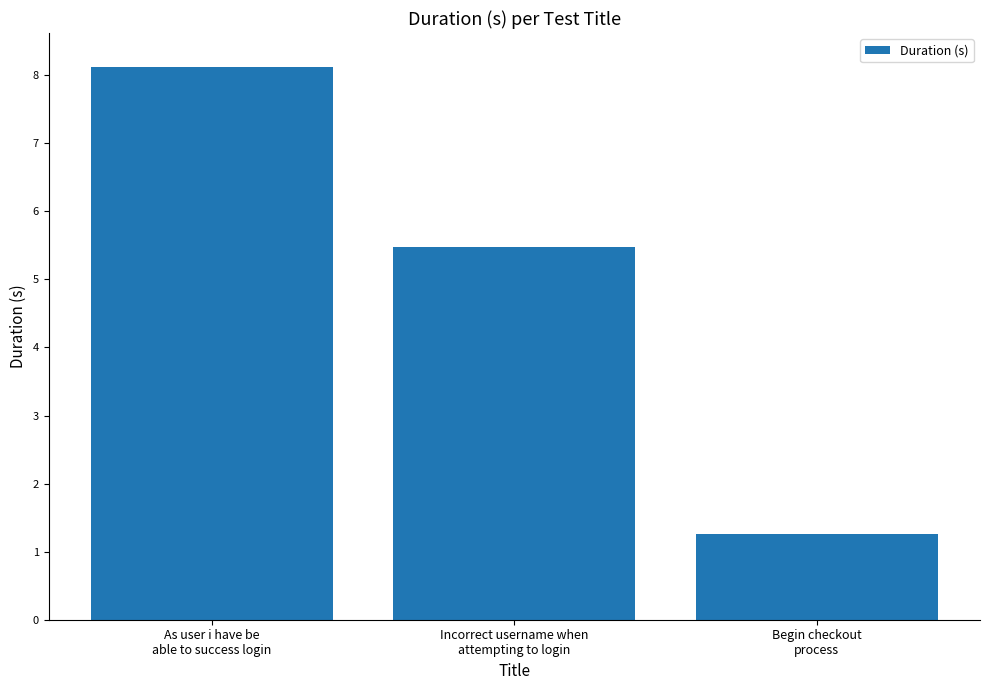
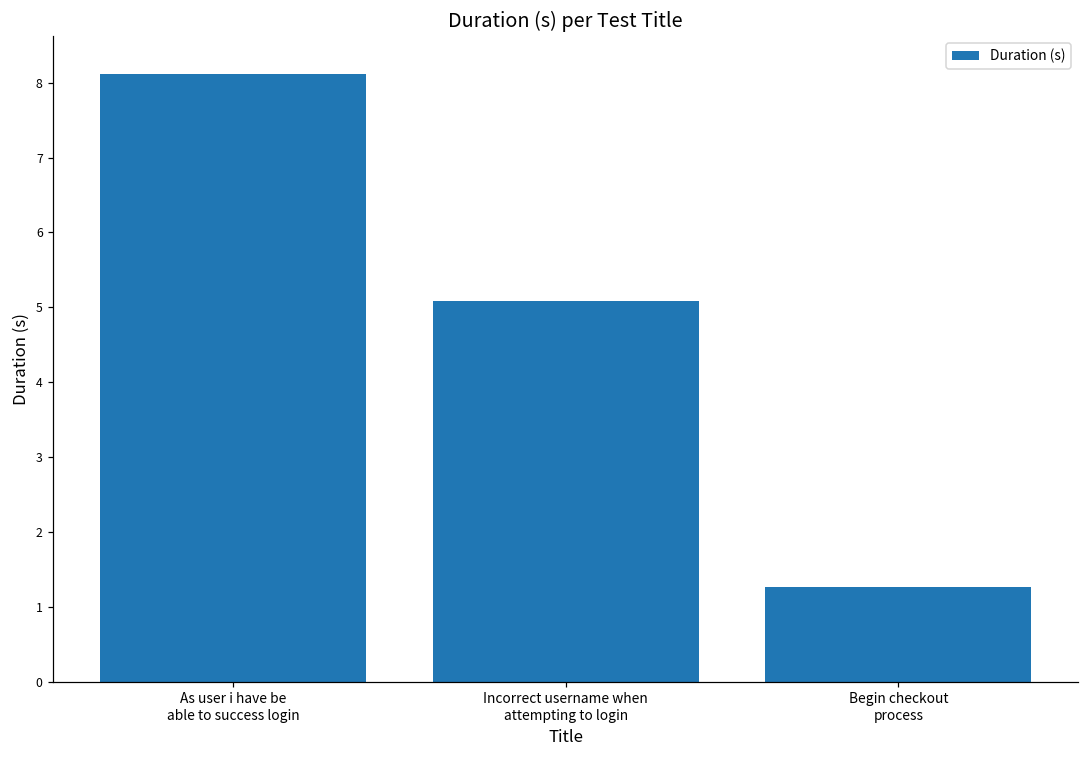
Incorrect username when attempting to login: 5.5 -> 5.1
